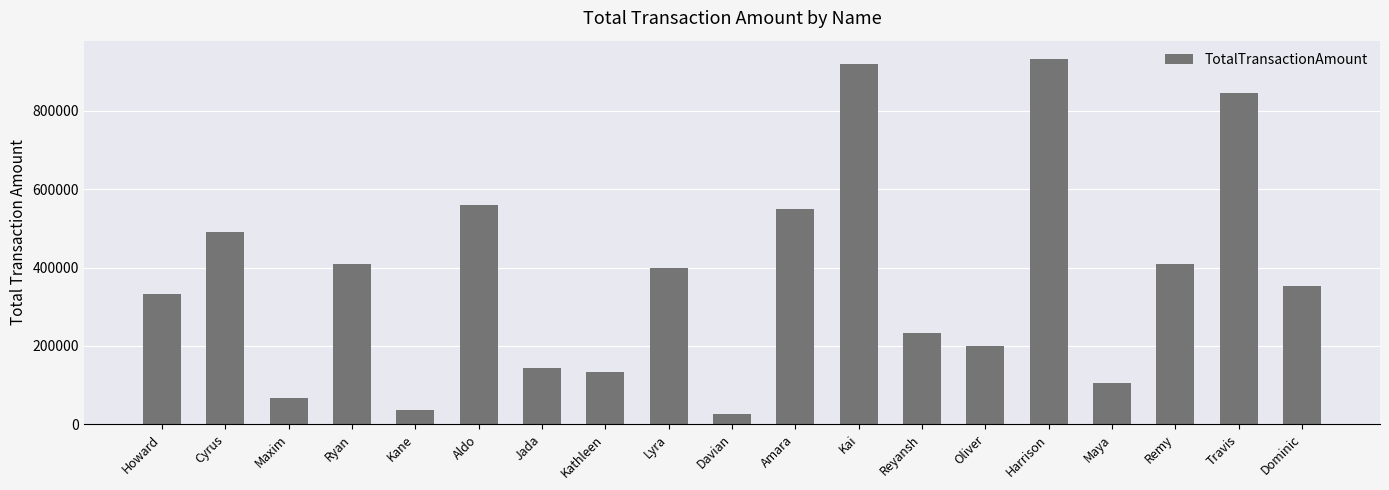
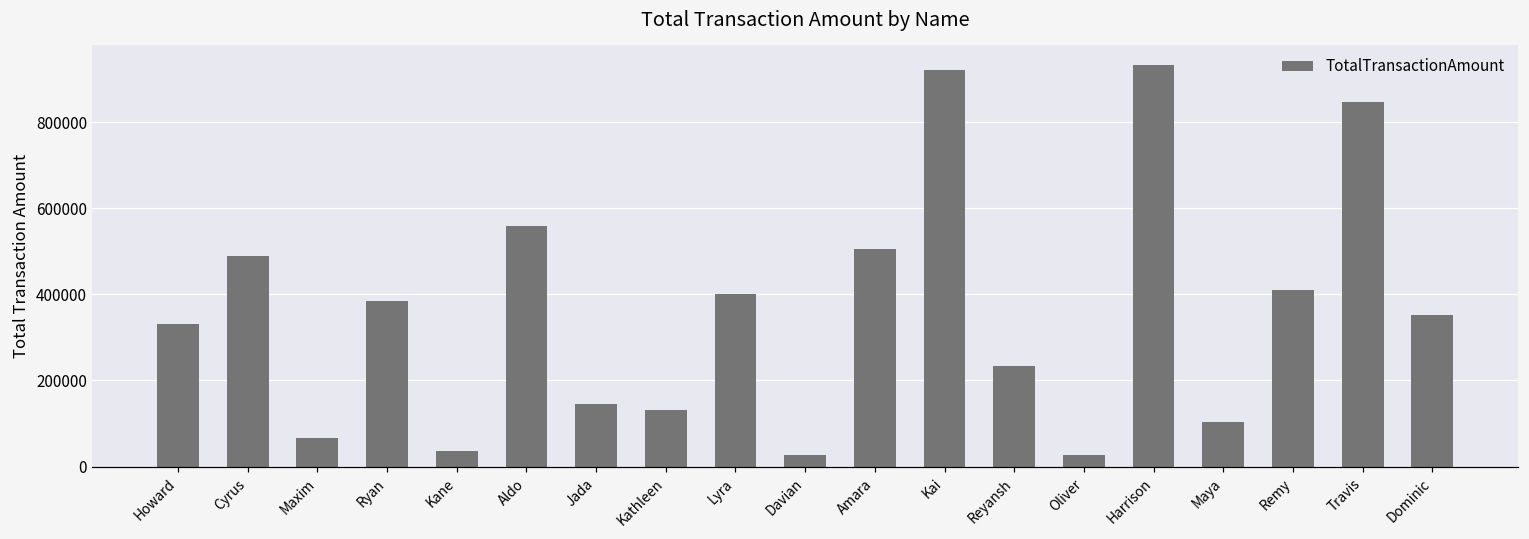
Ryan: 410000 -> 380000
Amara: 550000 -> 510000
Oliver: 200000 -> 30000
